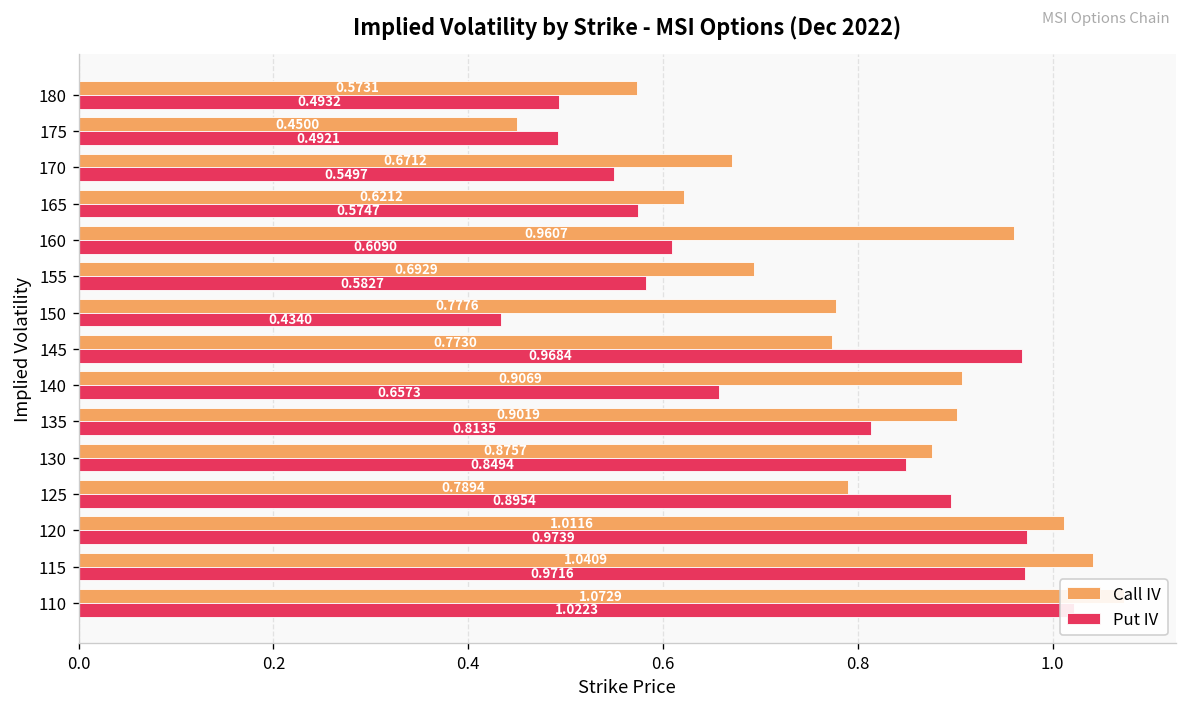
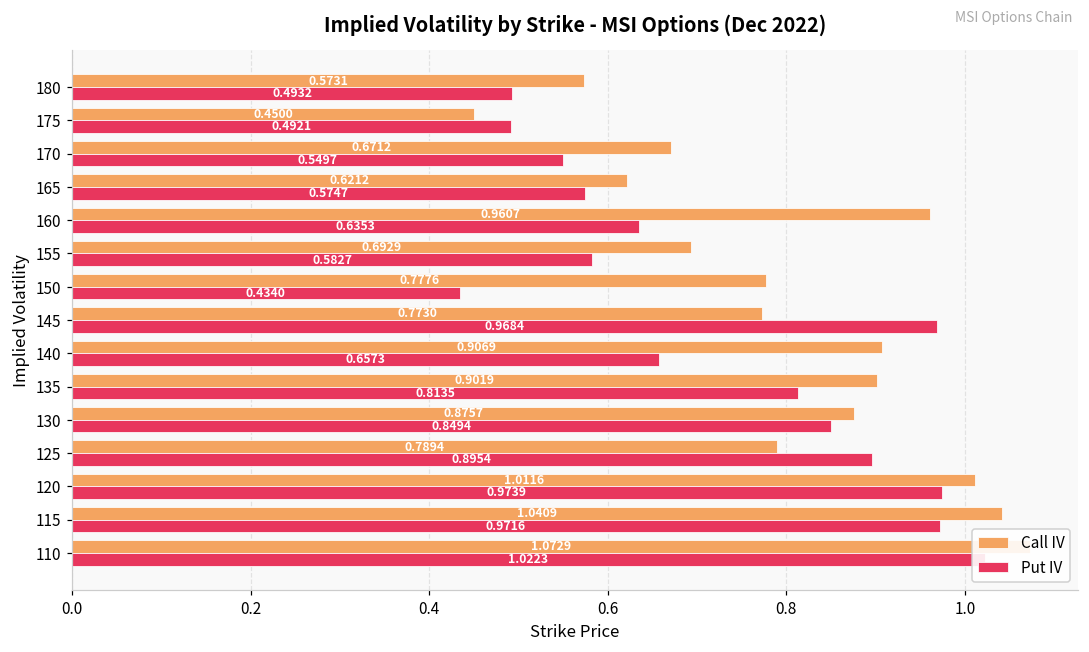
Put IV, 160: 0.6090 -> 0.6353
